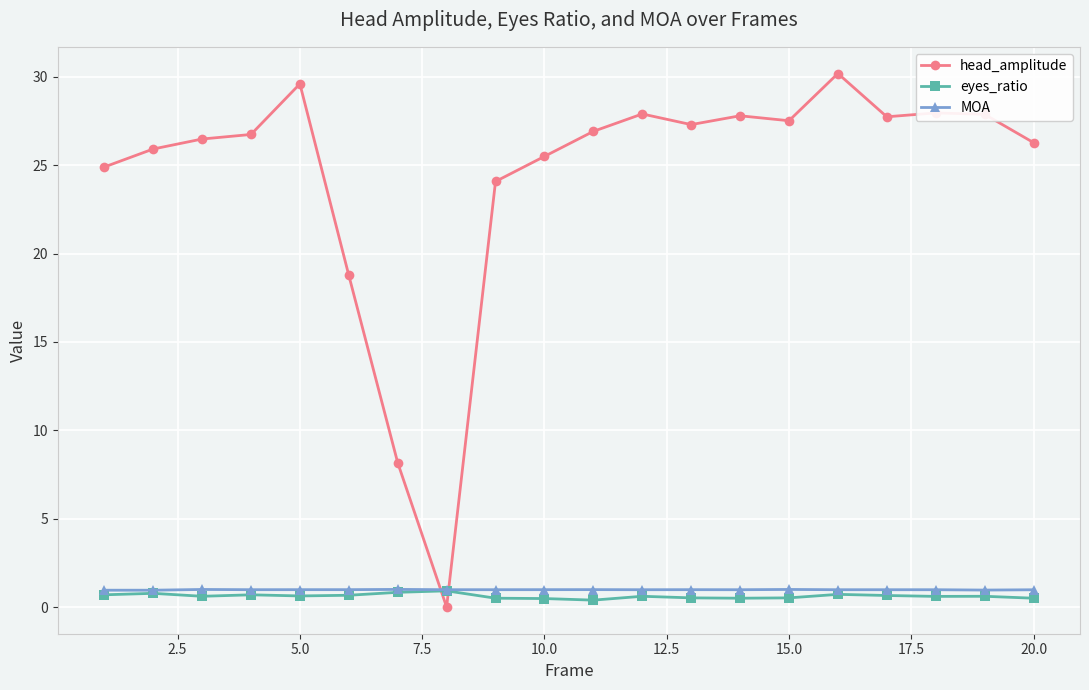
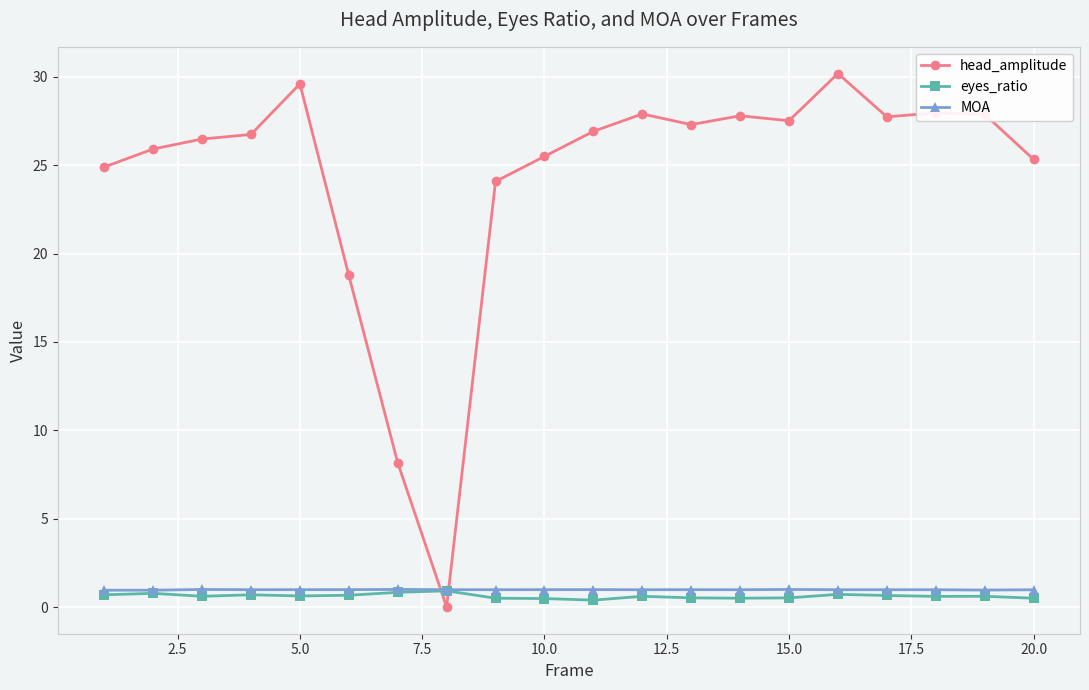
head_amplitude, 20.0: 26.3 -> 25.3
